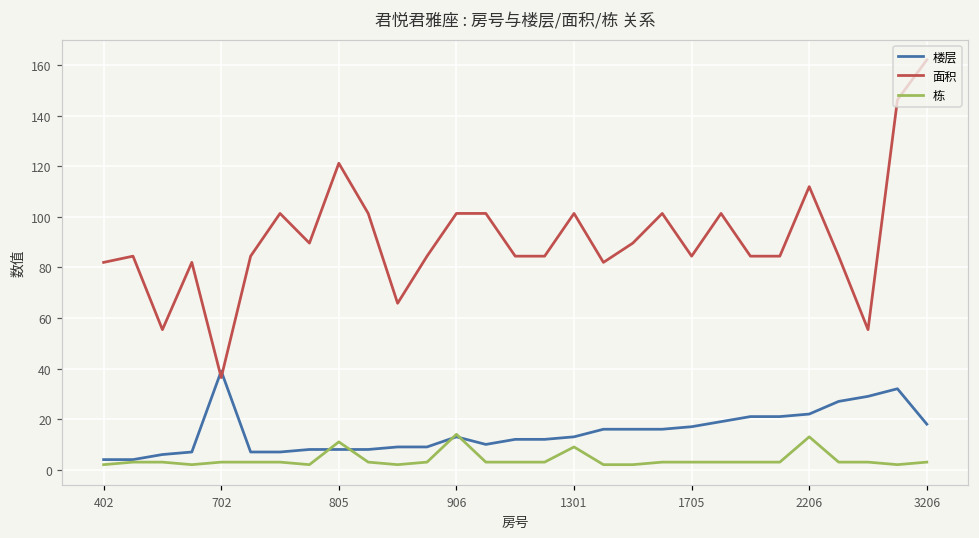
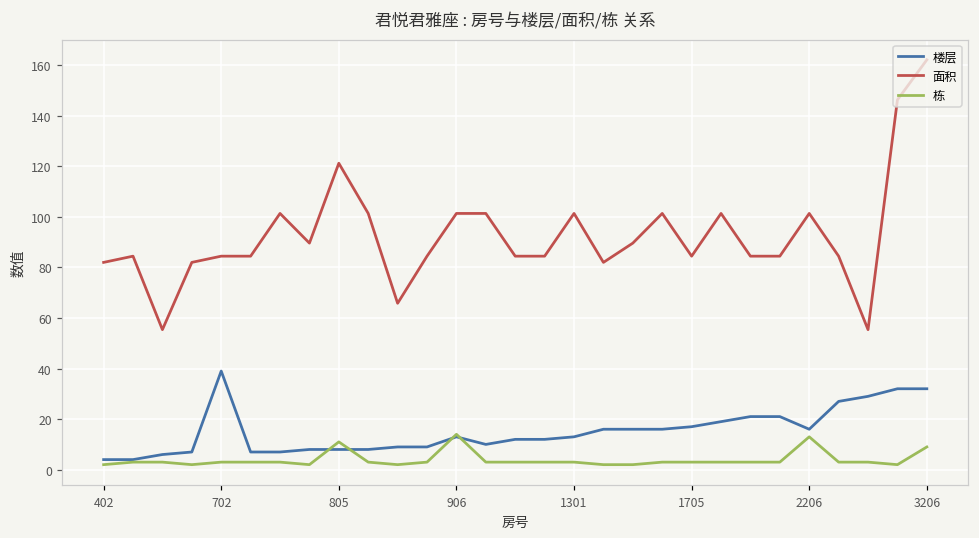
面积, 702: 36 -> 84
栋, 1301: 9 -> 3
楼层, 2206: 22 -> 16
面积, 2206: 112 -> 101
楼层, 3206: 18 -> 32
栋, 3206: 3 -> 9
